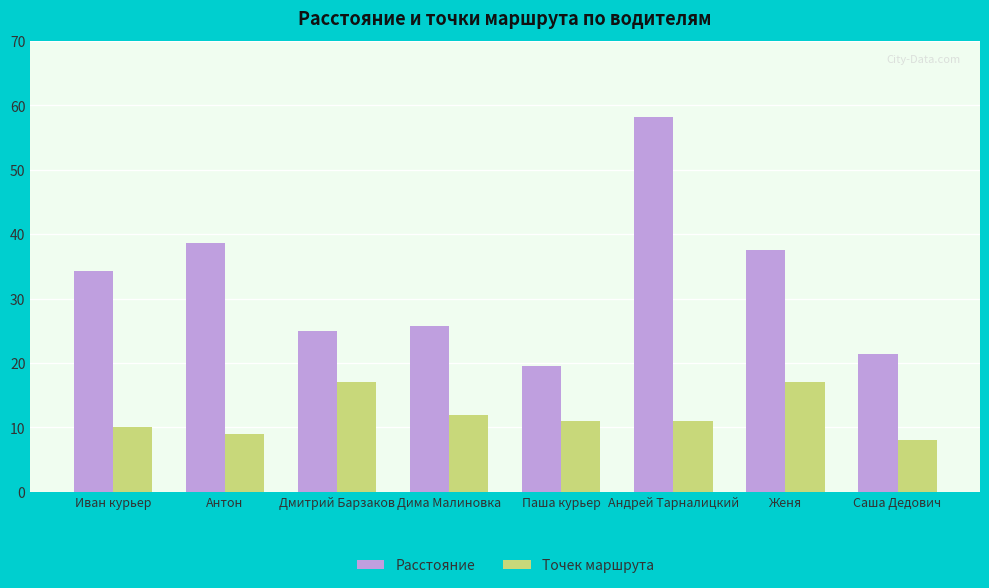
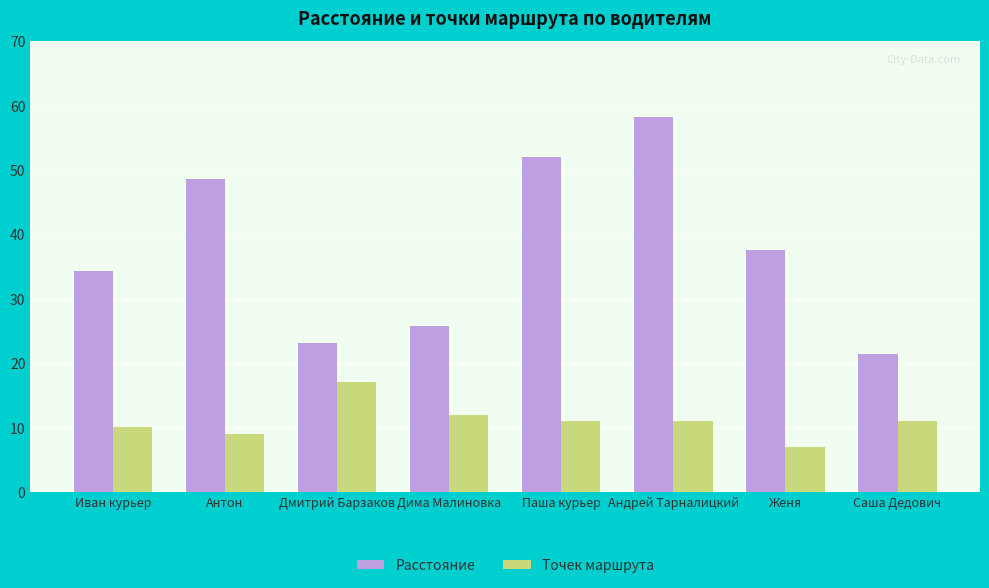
Расстояние, Антон: 39 -> 49
Расстояние, Дмитрий Барзаков: 25 -> 23
Расстояние, Паша курьер: 20 -> 52
Точек маршрута, Женя: 17 -> 7
Точек маршрута, Саша Дедович: 8 -> 11
